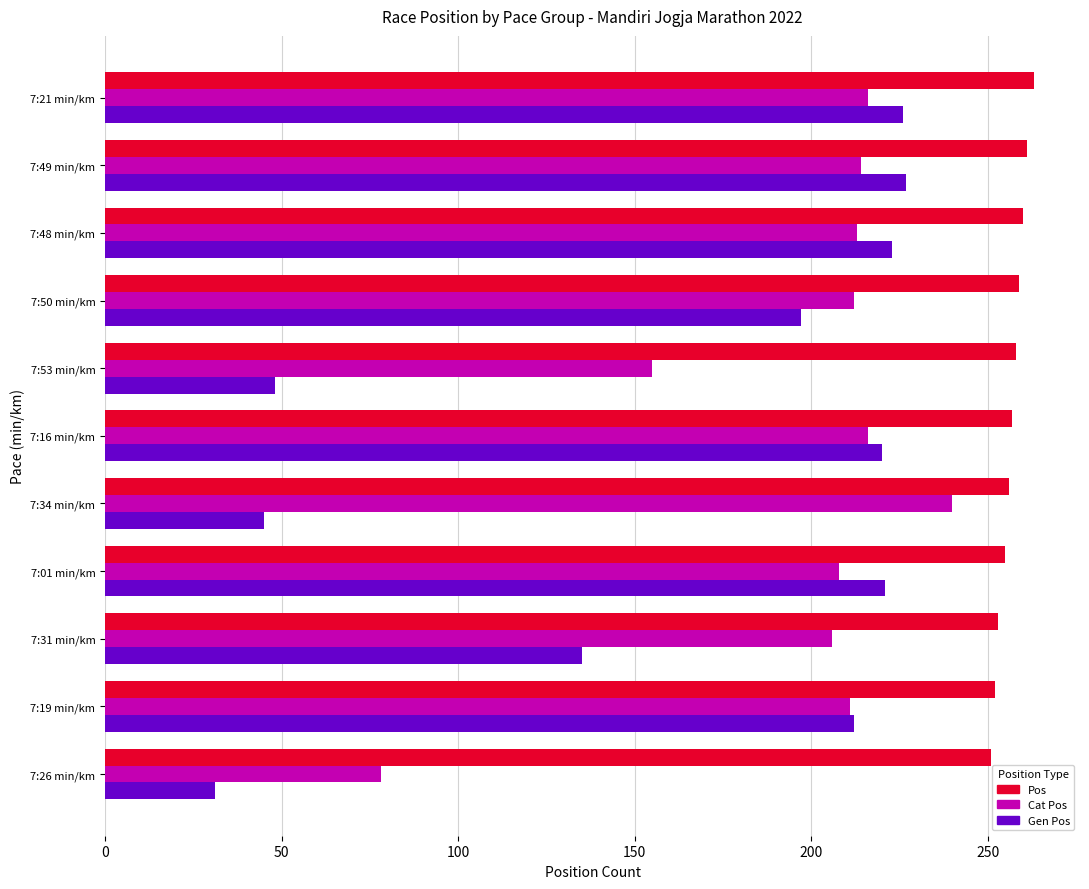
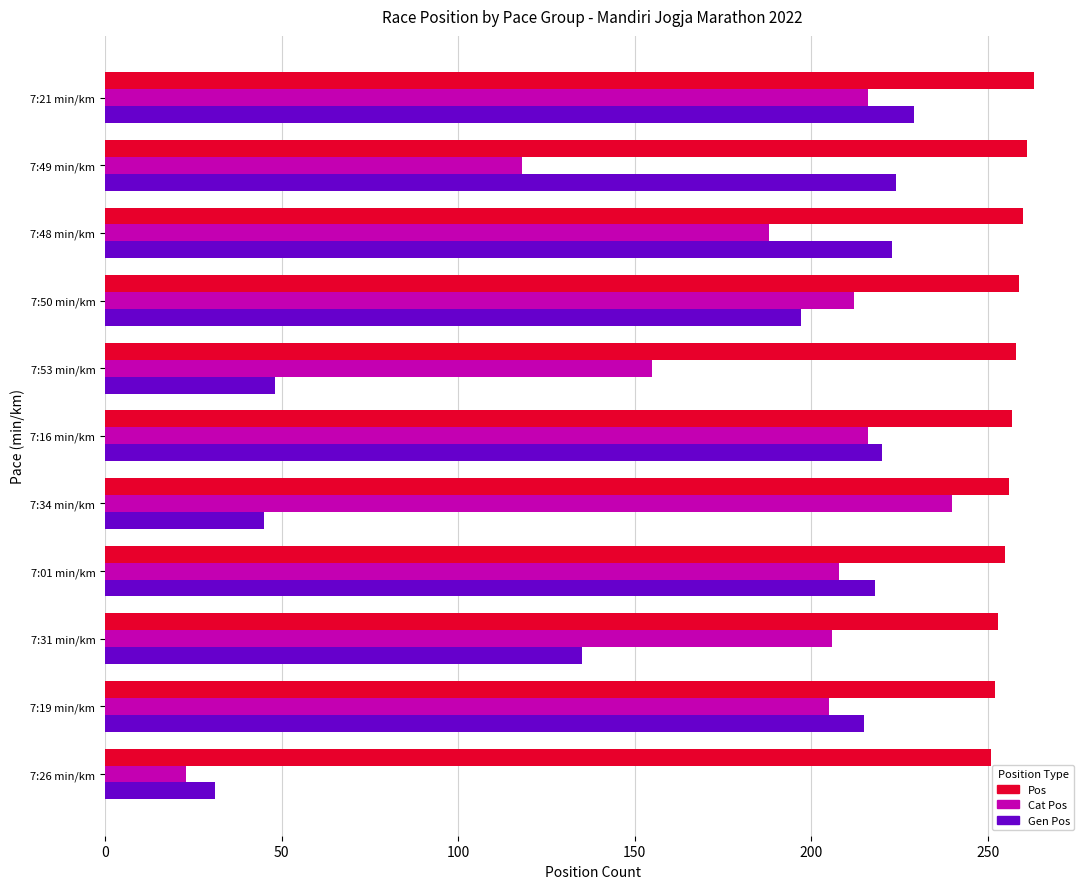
Gen Pos, 7:21 min/km: 226 -> 229
Cat Pos, 7:49 min/km: 214 -> 118
Gen Pos, 7:49 min/km: 227 -> 224
Cat Pos, 7:48 min/km: 213 -> 188
Gen Pos, 7:01 min/km: 221 -> 218
Cat Pos, 7:19 min/km: 211 -> 205
Gen Pos, 7:19 min/km: 212 -> 215
Cat Pos, 7:26 min/km: 78 -> 23
